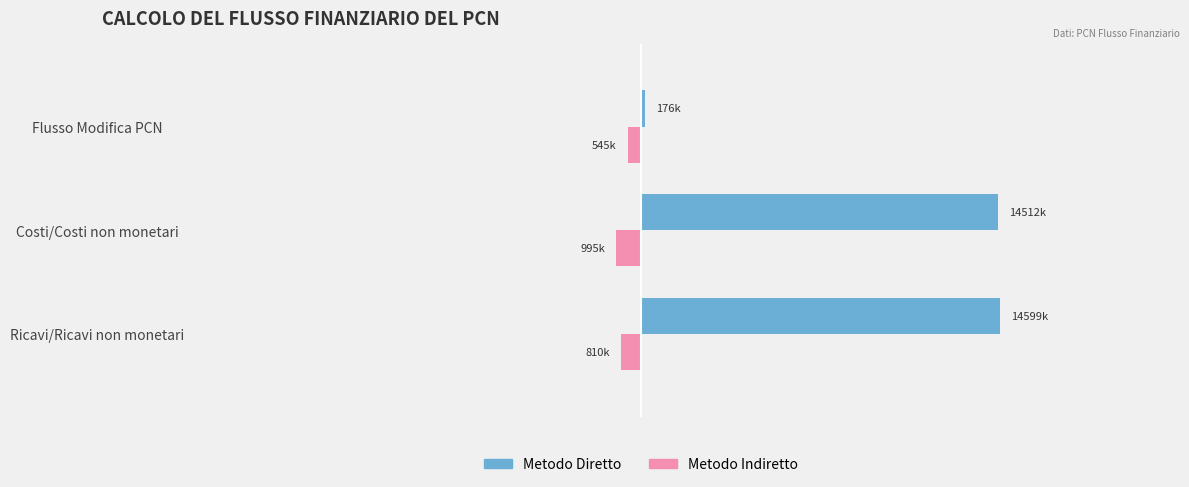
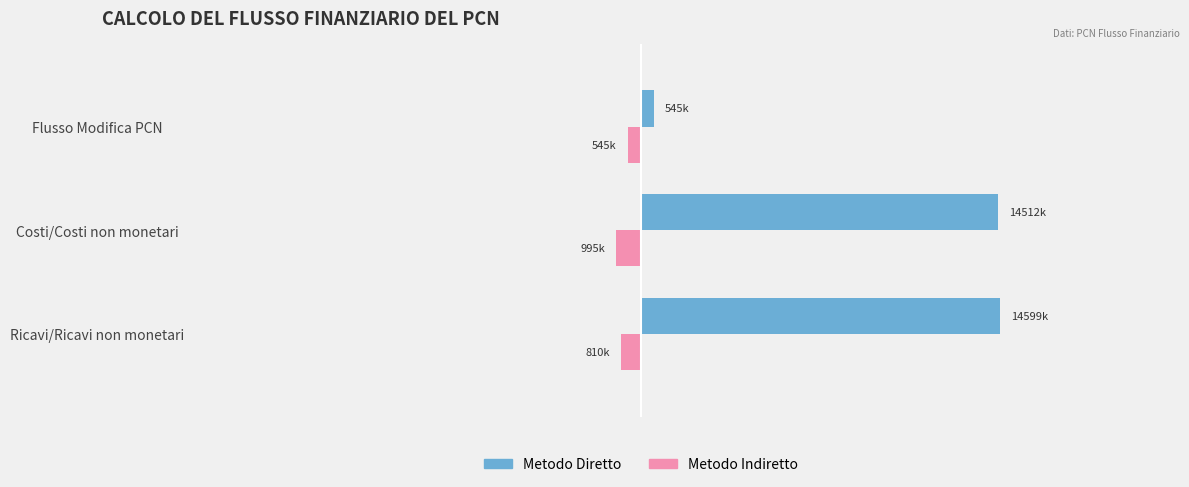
Metodo Diretto, Flusso Modifica PCN: 176k -> 545k
